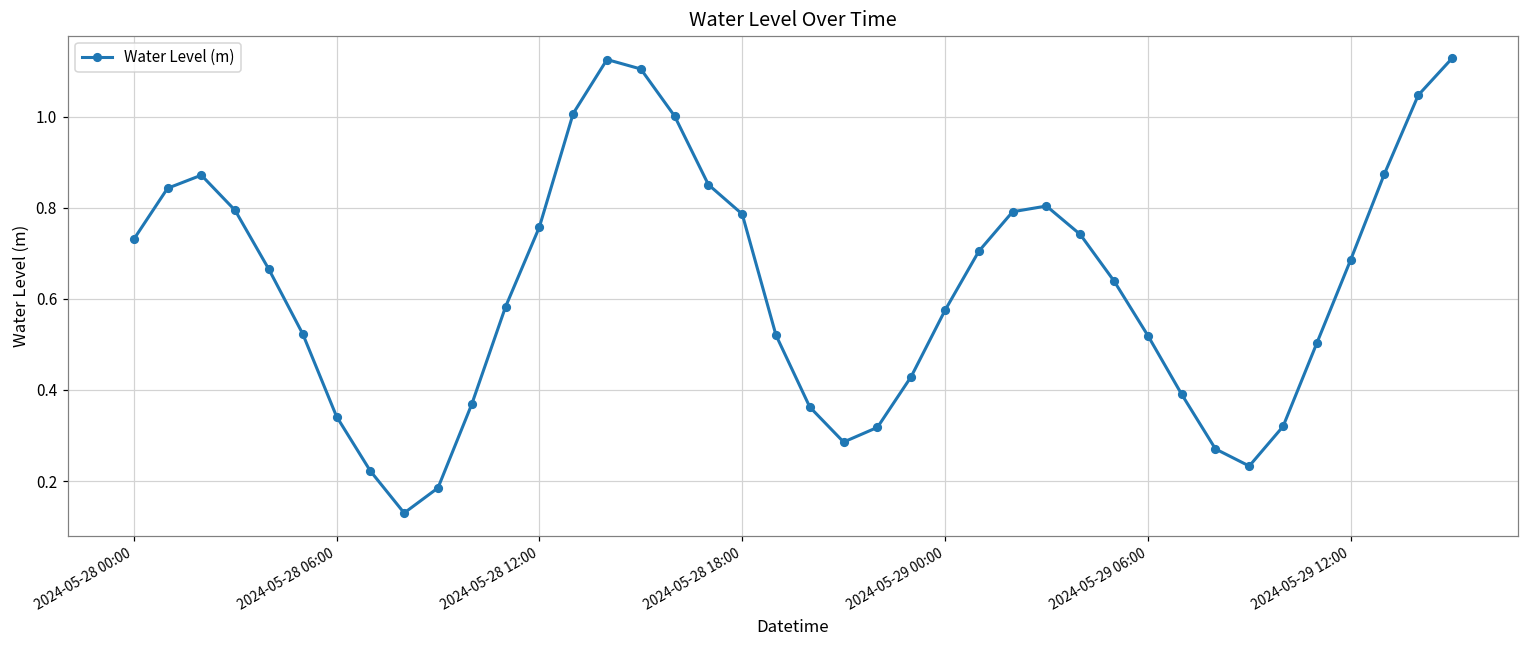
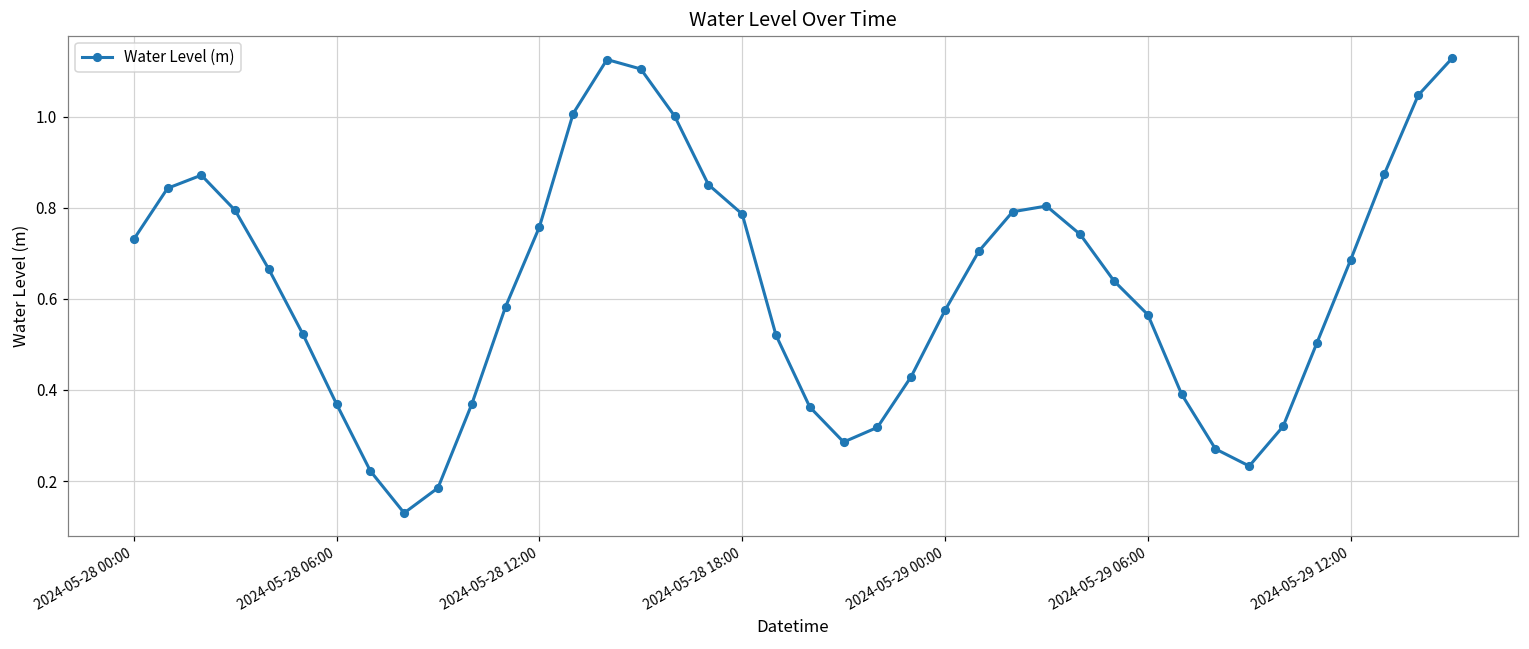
2024-05-28 06:00: 0.34 -> 0.37
2024-05-29 06:00: 0.52 -> 0.57
